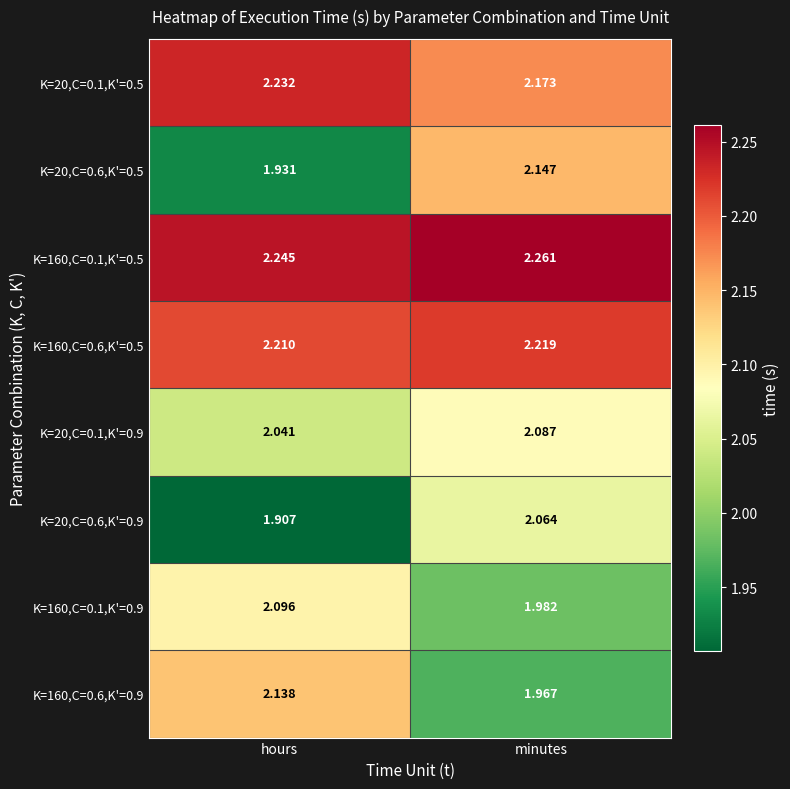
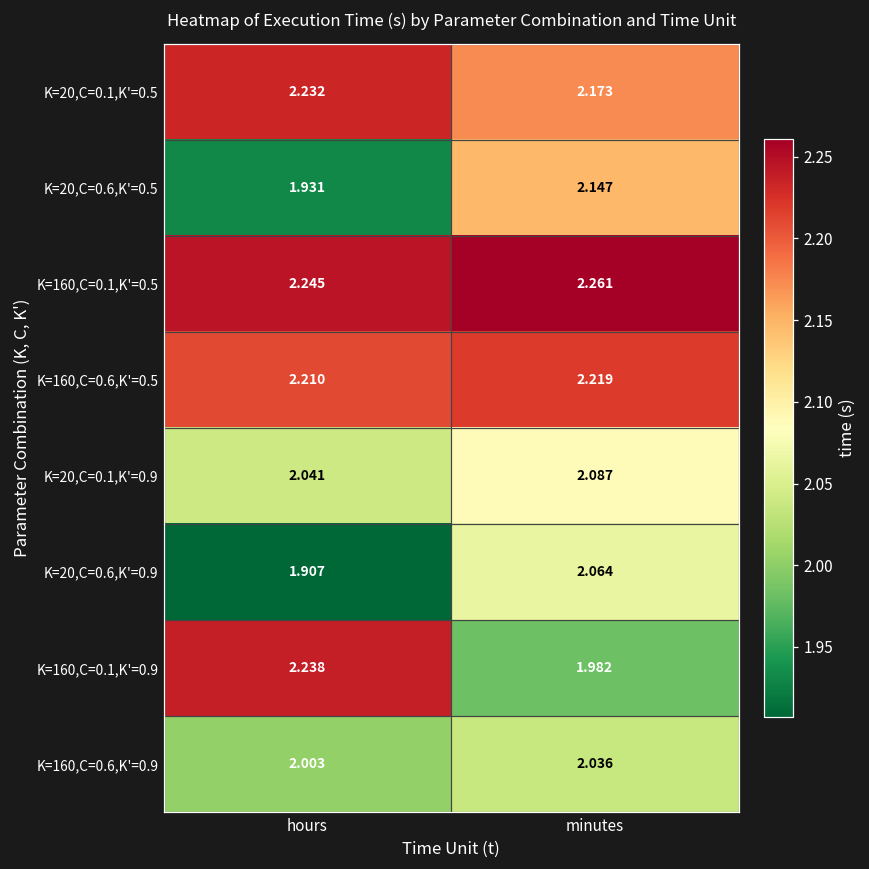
K=160,C=0.1,K'=0.9, hours: 2.096 -> 2.238
K=160,C=0.6,K'=0.9, hours: 2.138 -> 2.003
K=160,C=0.6,K'=0.9, minutes: 1.967 -> 2.036
